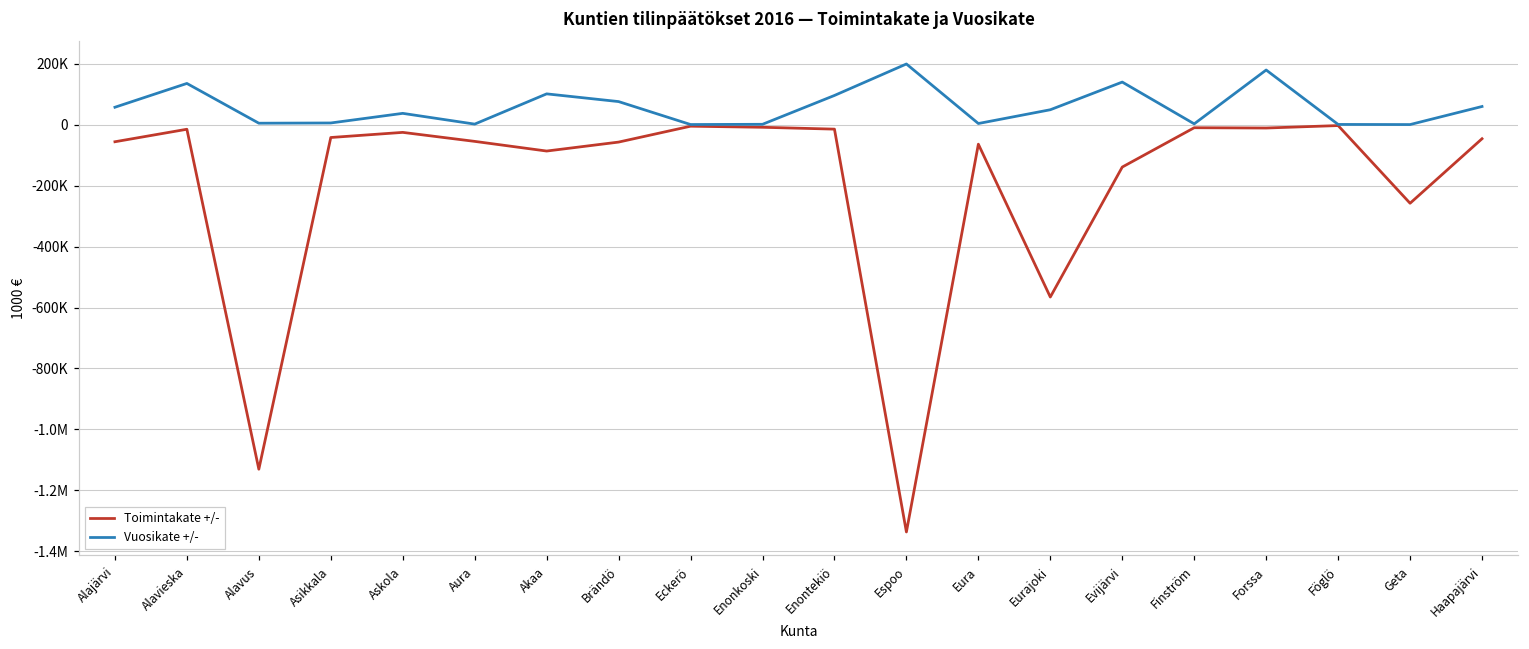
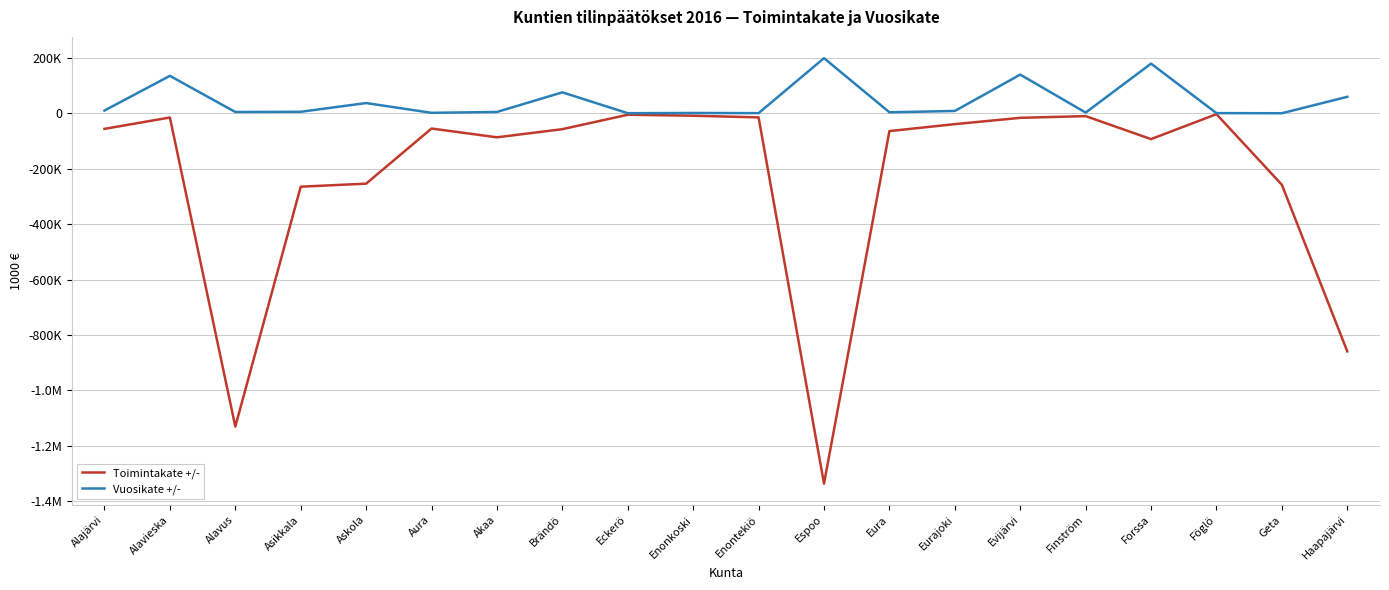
Vuosikate +/-, Alajärvi: 60000 -> 10000
Toimintakate +/-, Asikkala: -40000 -> -260000
Toimintakate +/-, Askola: -30000 -> -250000
Vuosikate +/-, Akaa: 100000 -> 0
Vuosikate +/-, Enontekiö: 100000 -> 0
Toimintakate +/-, Eurajoki: -570000 -> -40000
Vuosikate +/-, Eurajoki: 50000 -> 10000
Toimintakate +/-, Evijärvi: -140000 -> -20000
Toimintakate +/-, Forssa: -10000 -> -90000
Toimintakate +/-, Haapajärvi: -50000 -> -860000
